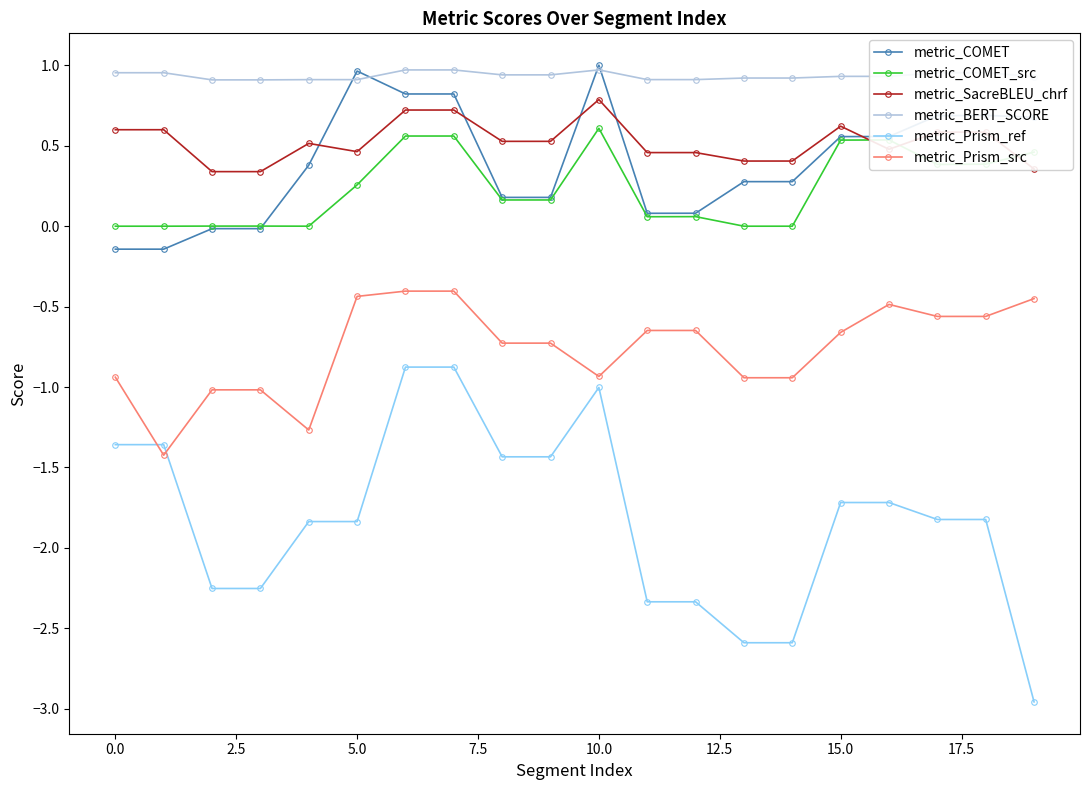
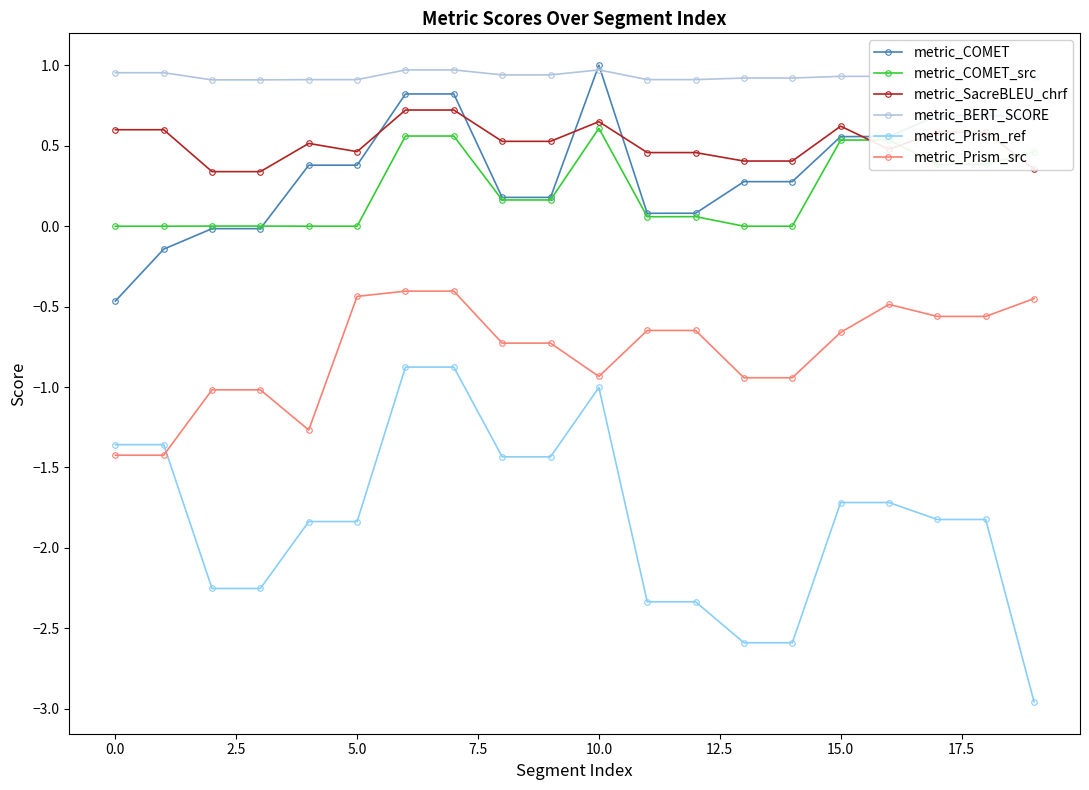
metric_COMET, 0.0: -0.14 -> -0.47
metric_Prism_src, 0.0: -0.94 -> -1.42
metric_COMET, 5.0: 0.96 -> 0.38
metric_COMET_src, 5.0: 0.26 -> 0.00
metric_SacreBLEU_chrf, 10.0: 0.79 -> 0.65
